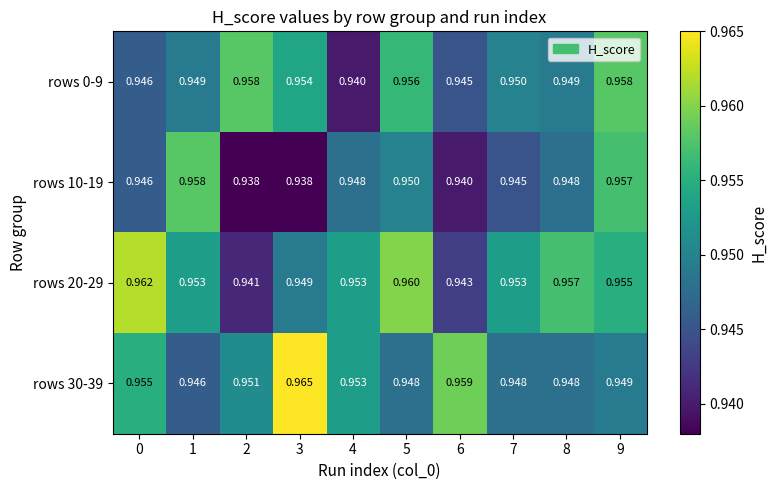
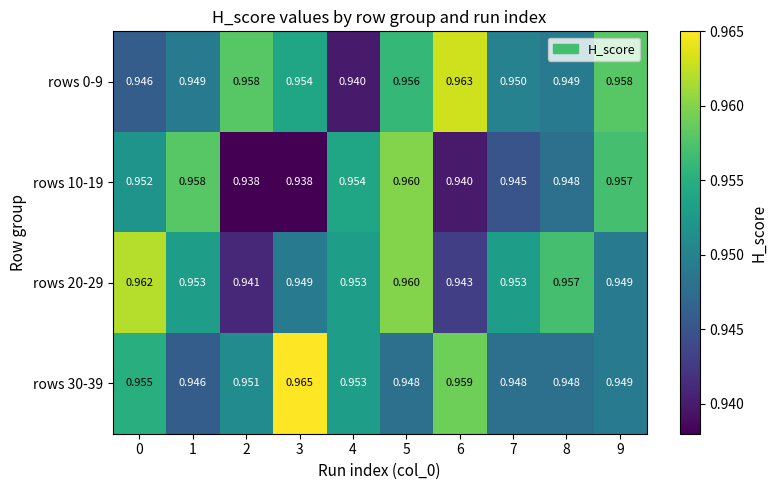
rows 0-9, 6: 0.945 -> 0.963
rows 10-19, 0: 0.946 -> 0.952
rows 10-19, 4: 0.948 -> 0.954
rows 10-19, 5: 0.950 -> 0.960
rows 20-29, 9: 0.955 -> 0.949
